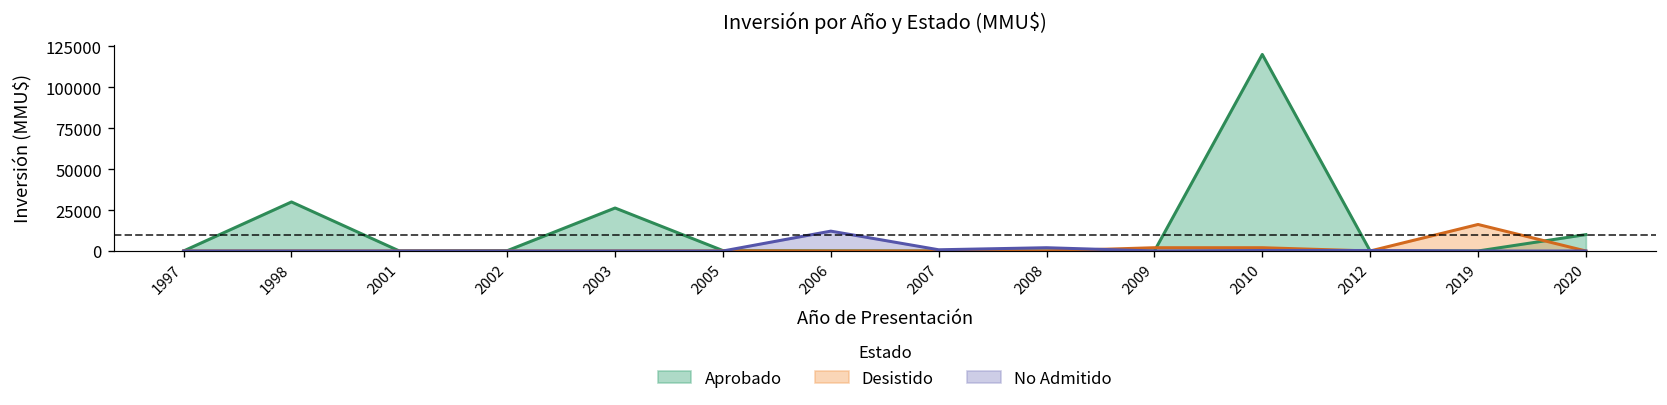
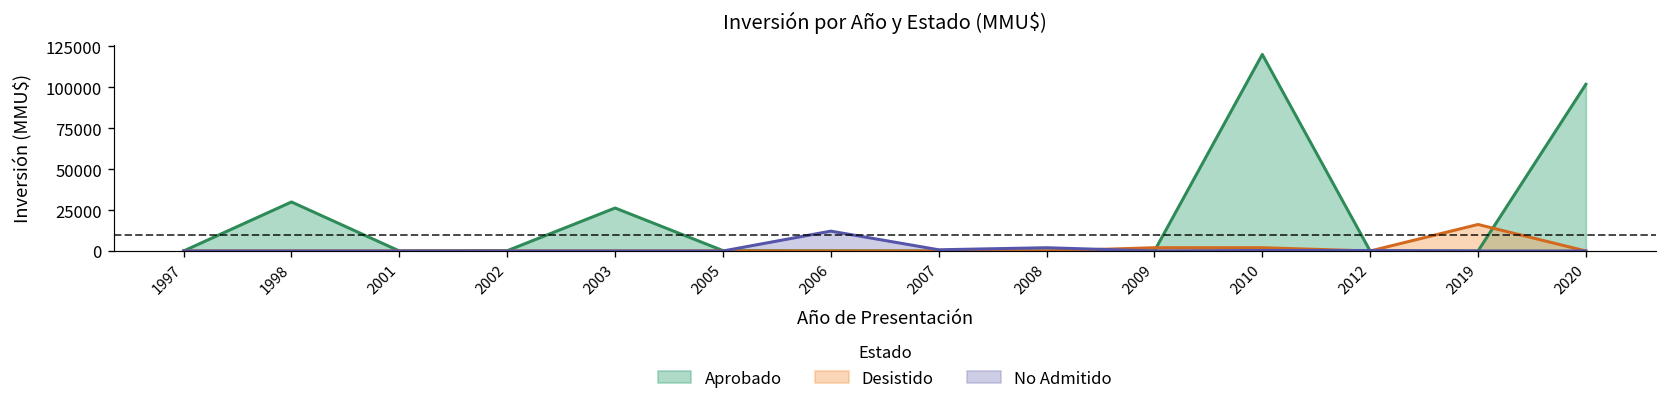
Aprobado, 2020: 10000 -> 102000
